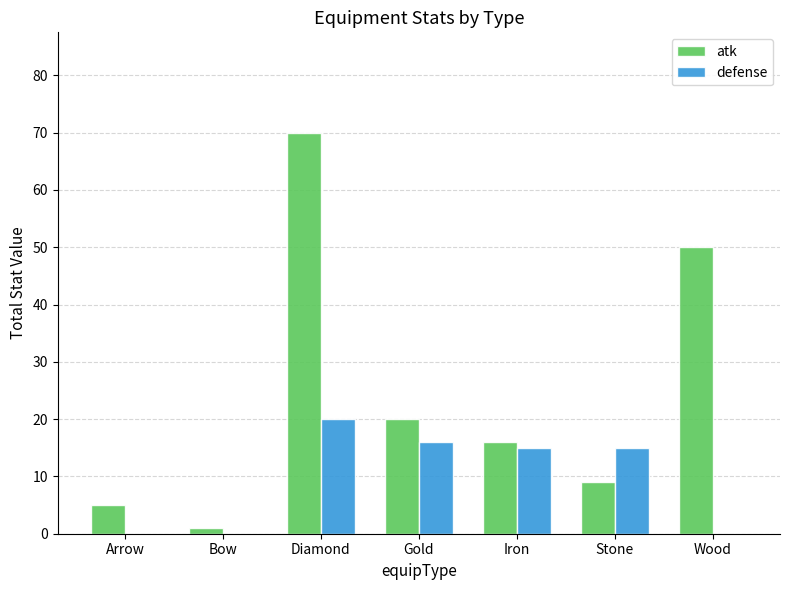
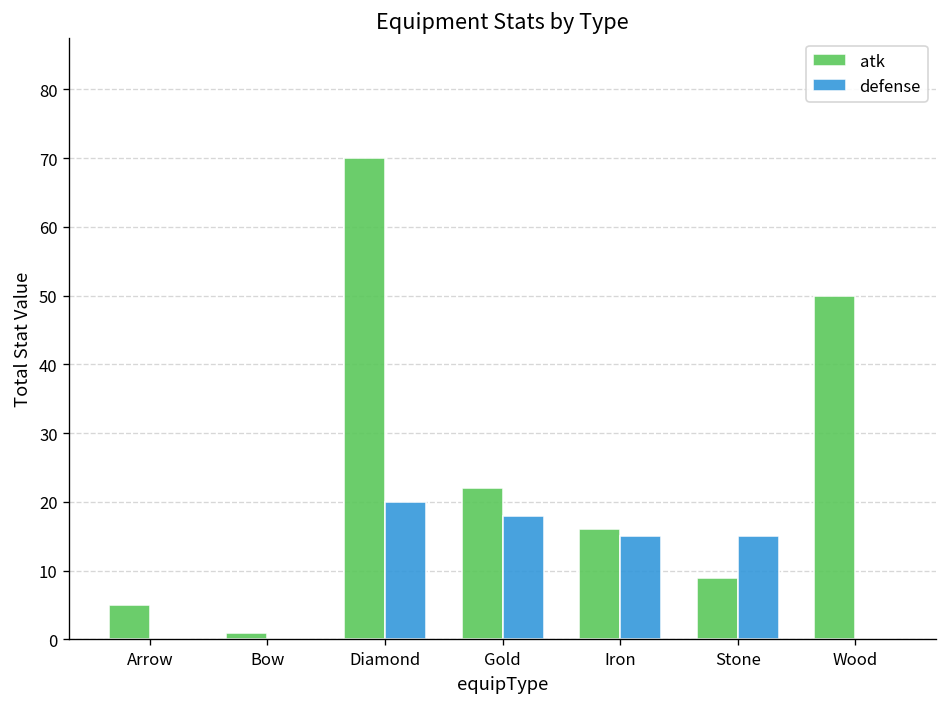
atk, Gold: 20 -> 22
defense, Gold: 16 -> 18
